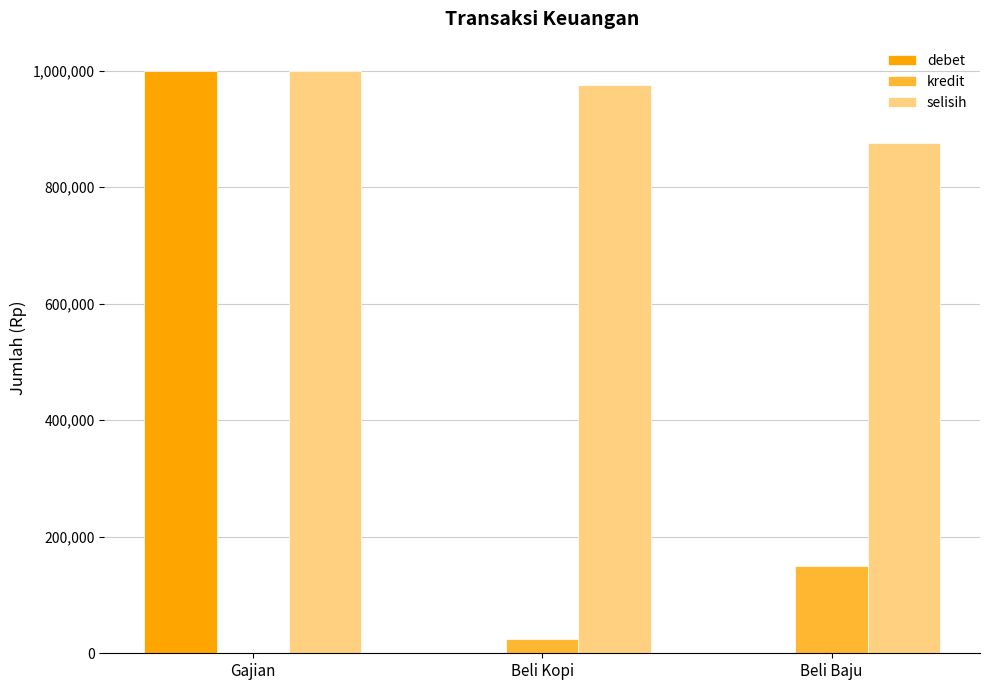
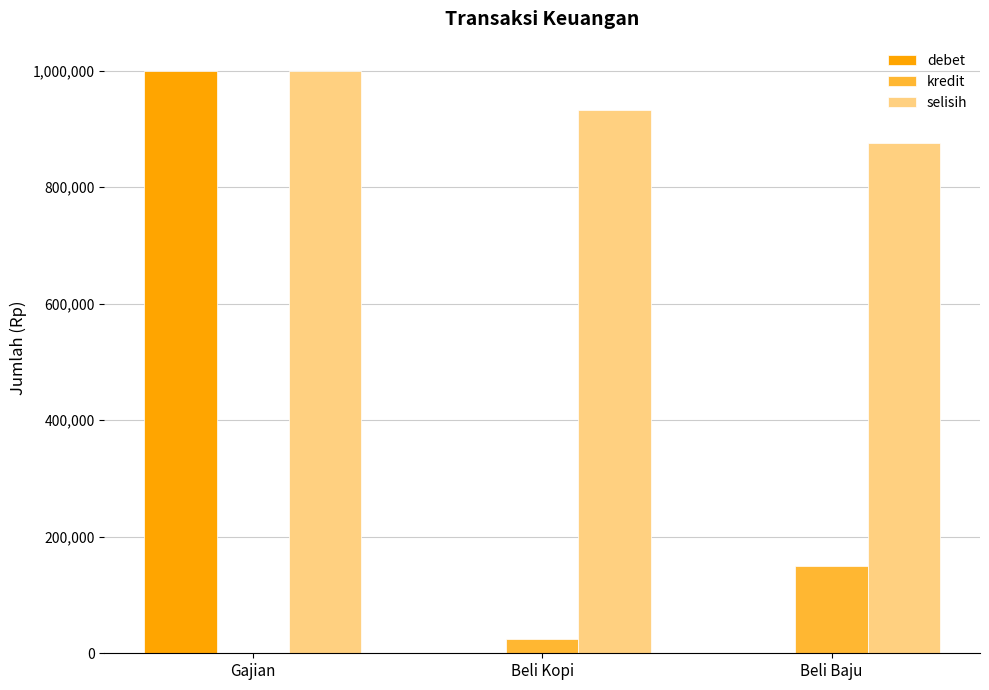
selisih, Beli Kopi: 980,000 -> 930,000
